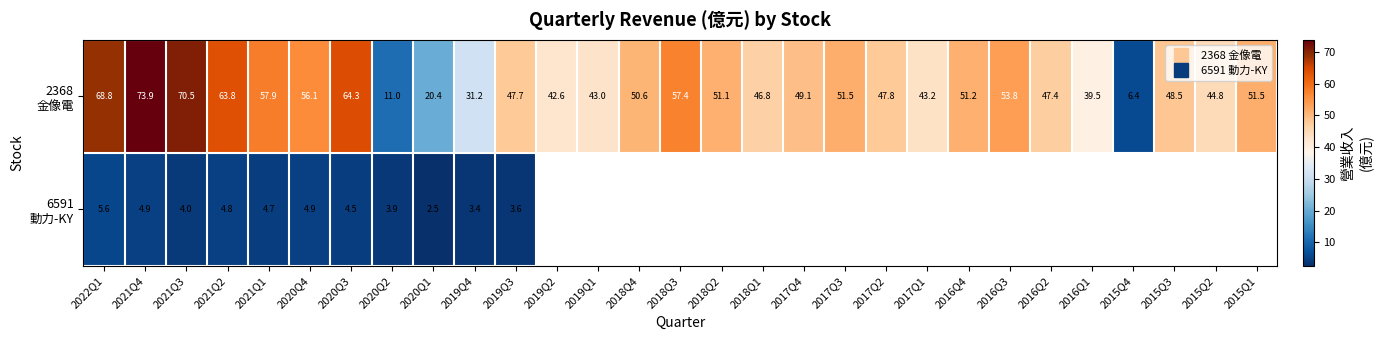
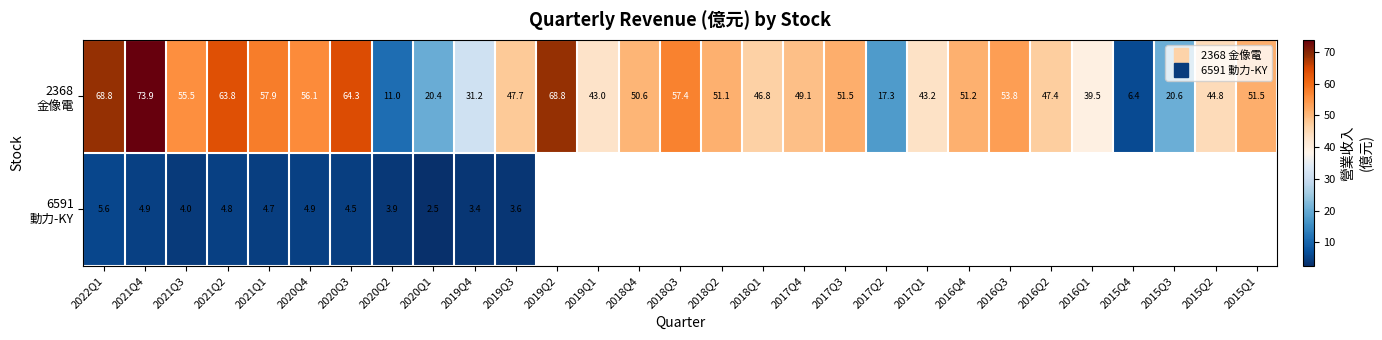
2368 金像電, 2021Q3: 70.5 -> 55.5
2368 金像電, 2019Q2: 42.6 -> 68.8
2368 金像電, 2017Q2: 47.8 -> 17.3
2368 金像電, 2015Q3: 48.5 -> 20.6
